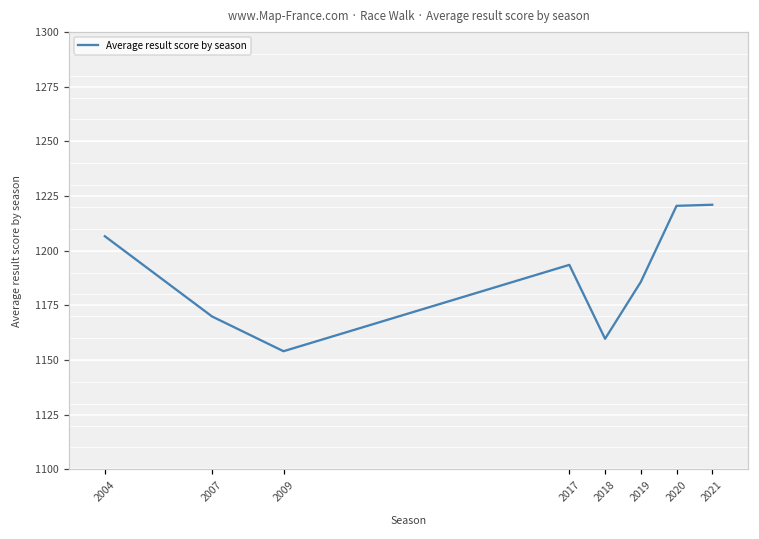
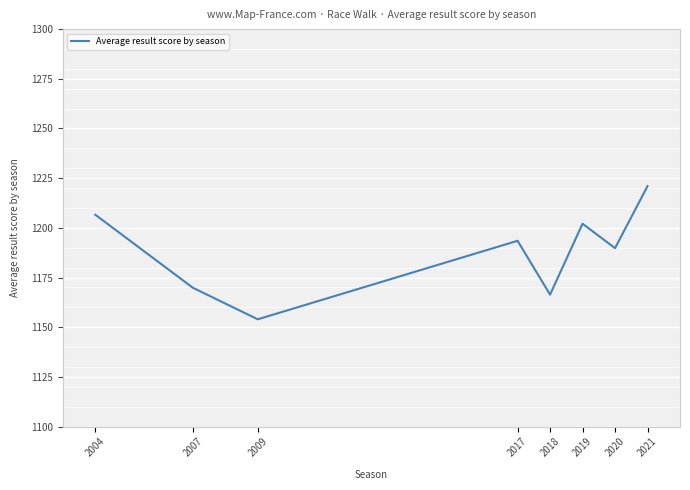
2018: 1160 -> 1166
2019: 1186 -> 1202
2020: 1221 -> 1190
